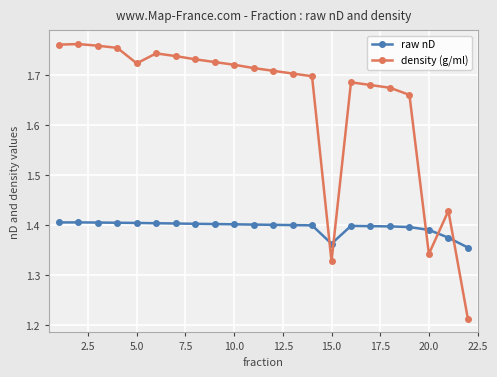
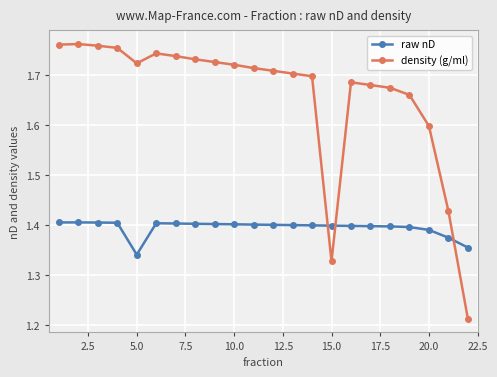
raw nD, 5.0: 1.40 -> 1.34
raw nD, 15.0: 1.36 -> 1.40
density (g/ml), 20.0: 1.34 -> 1.60
